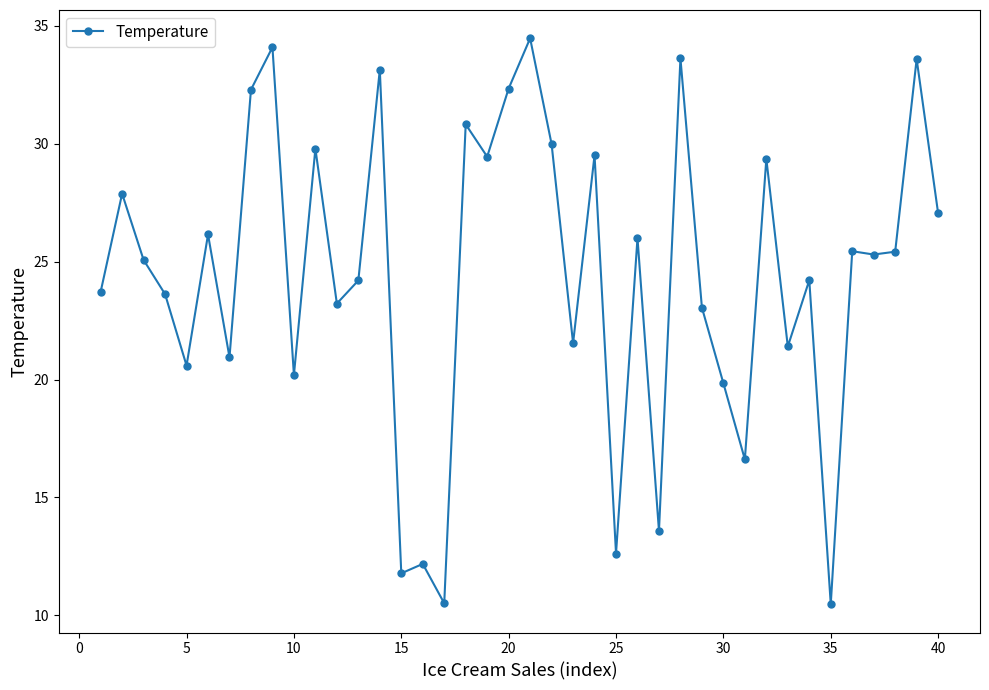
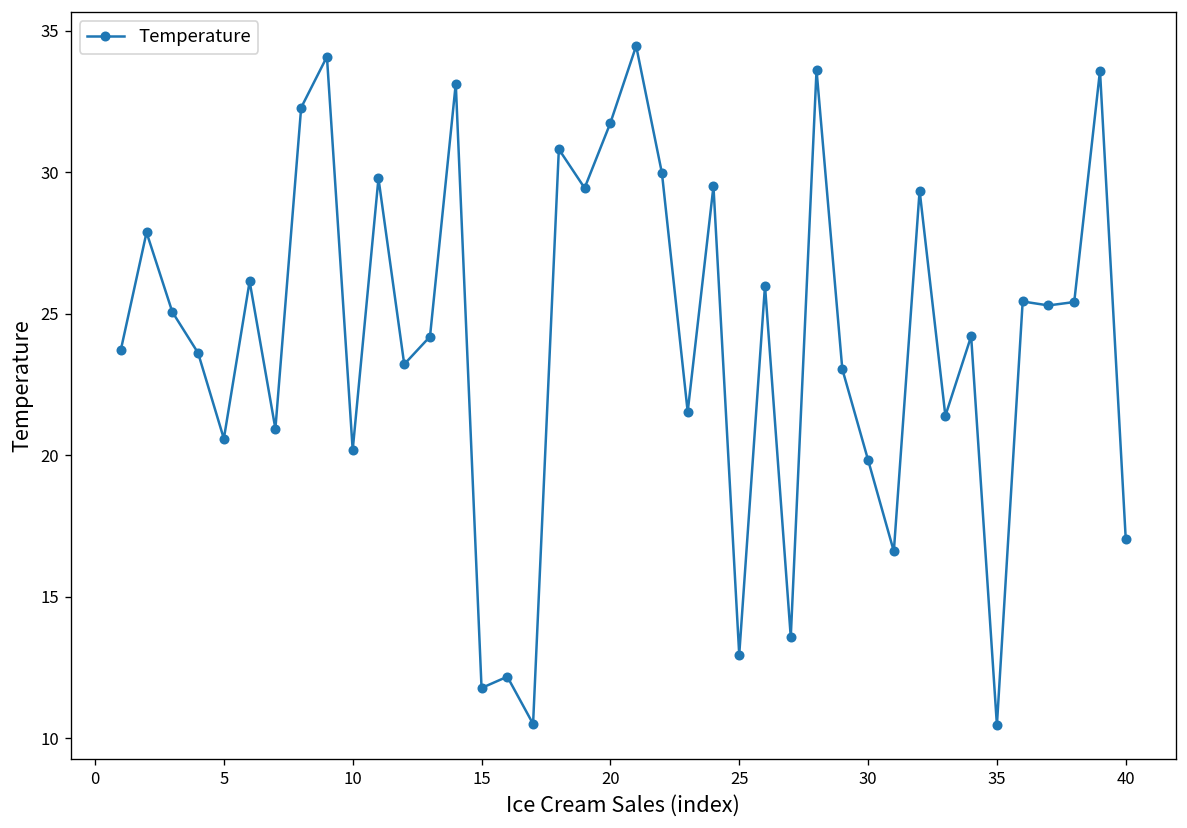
20: 32.3 -> 31.8
25: 12.6 -> 13.0
40: 27.1 -> 17.0
